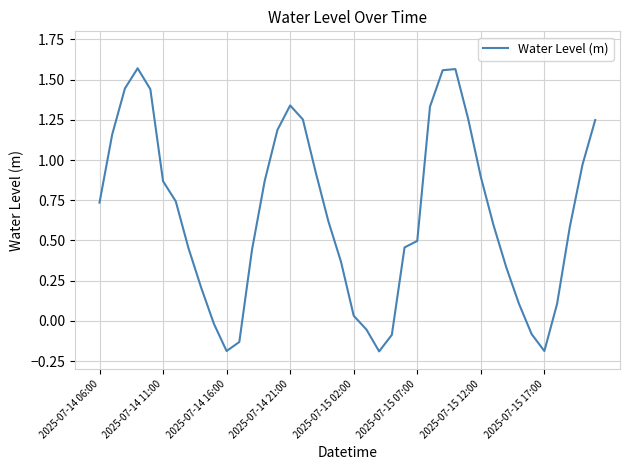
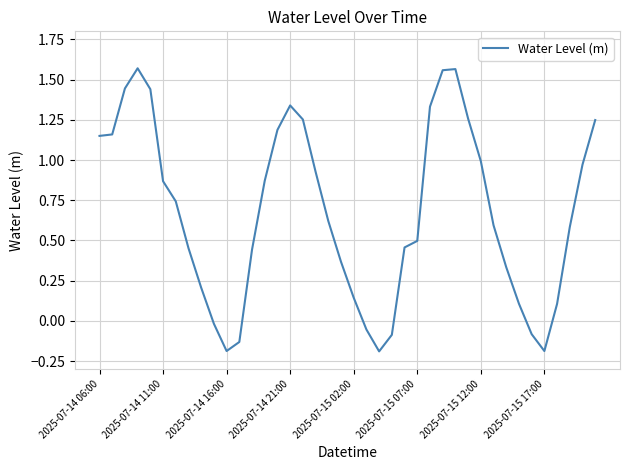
2025-07-14 06:00: 0.73 -> 1.15
2025-07-15 02:00: 0.03 -> 0.14
2025-07-15 12:00: 0.90 -> 0.99
